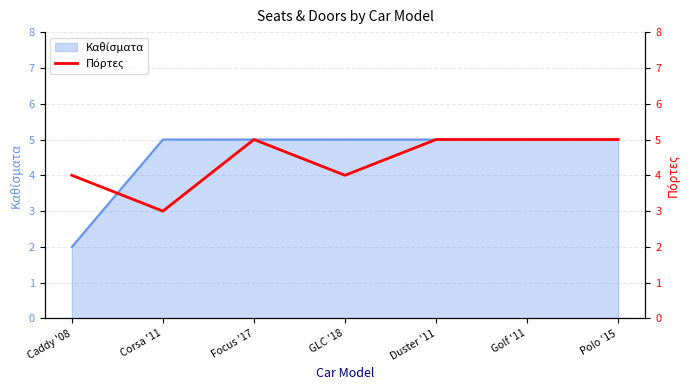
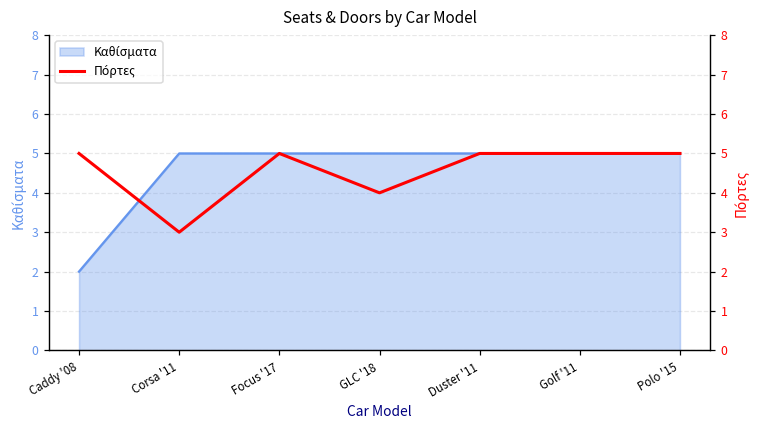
Πόρτες, Caddy '08: 4 -> 5
